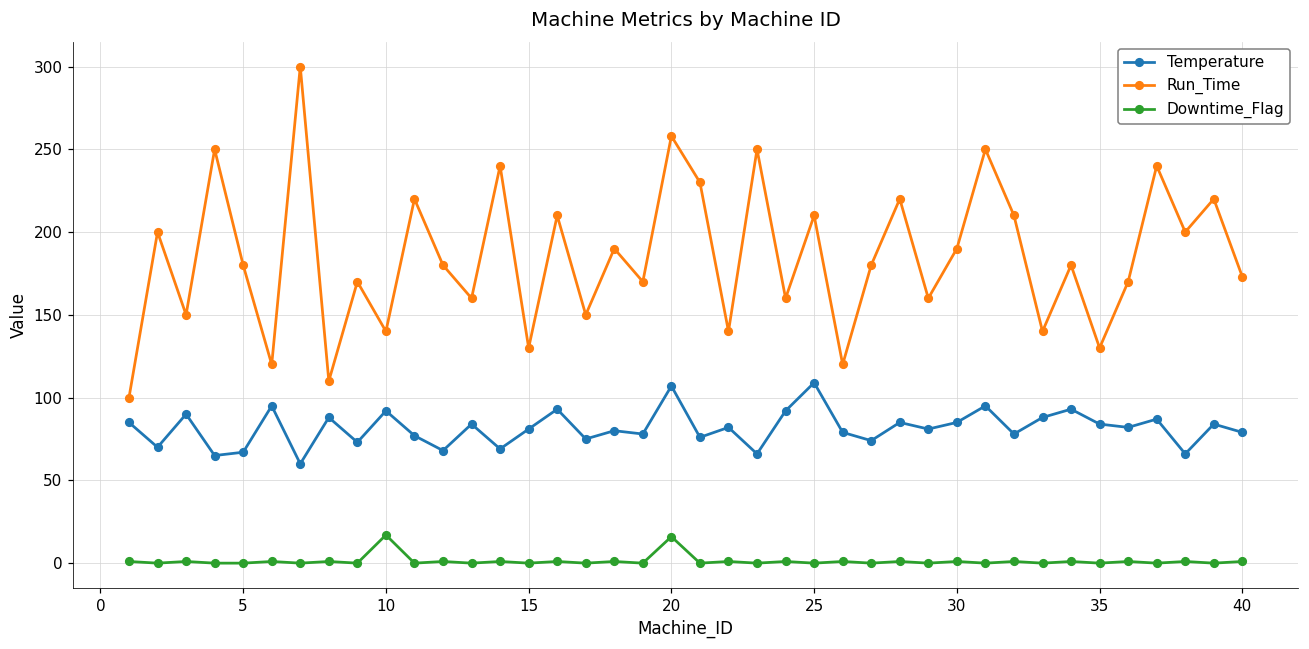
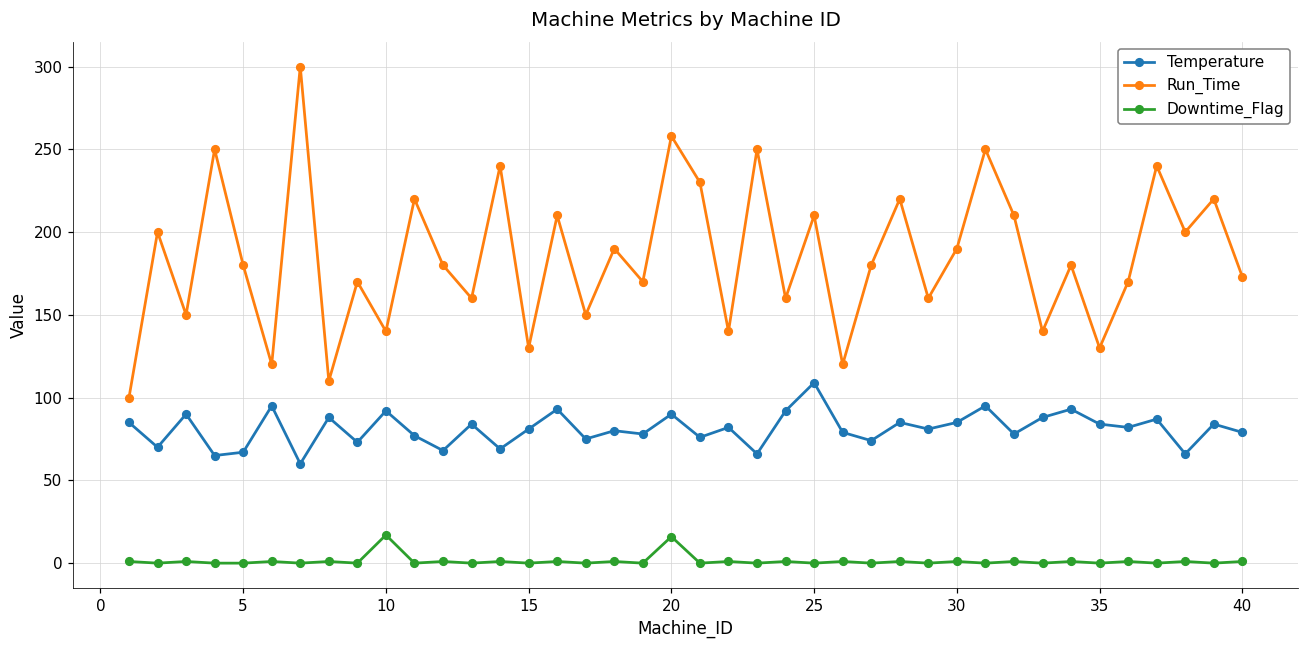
Temperature, 20: 107 -> 90
